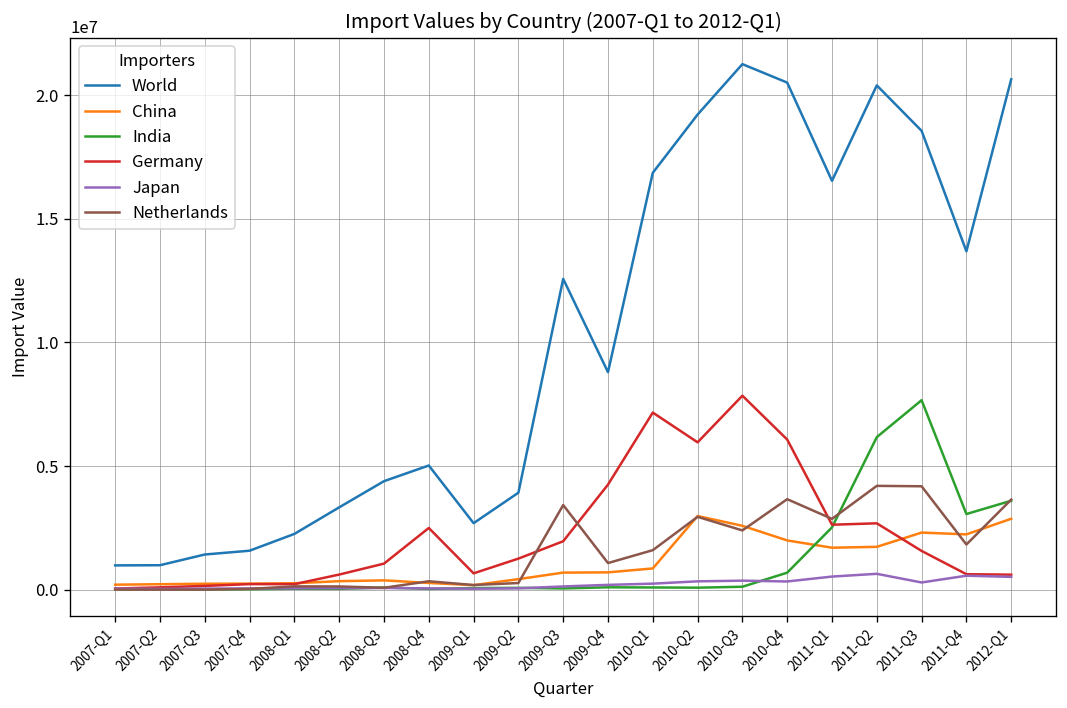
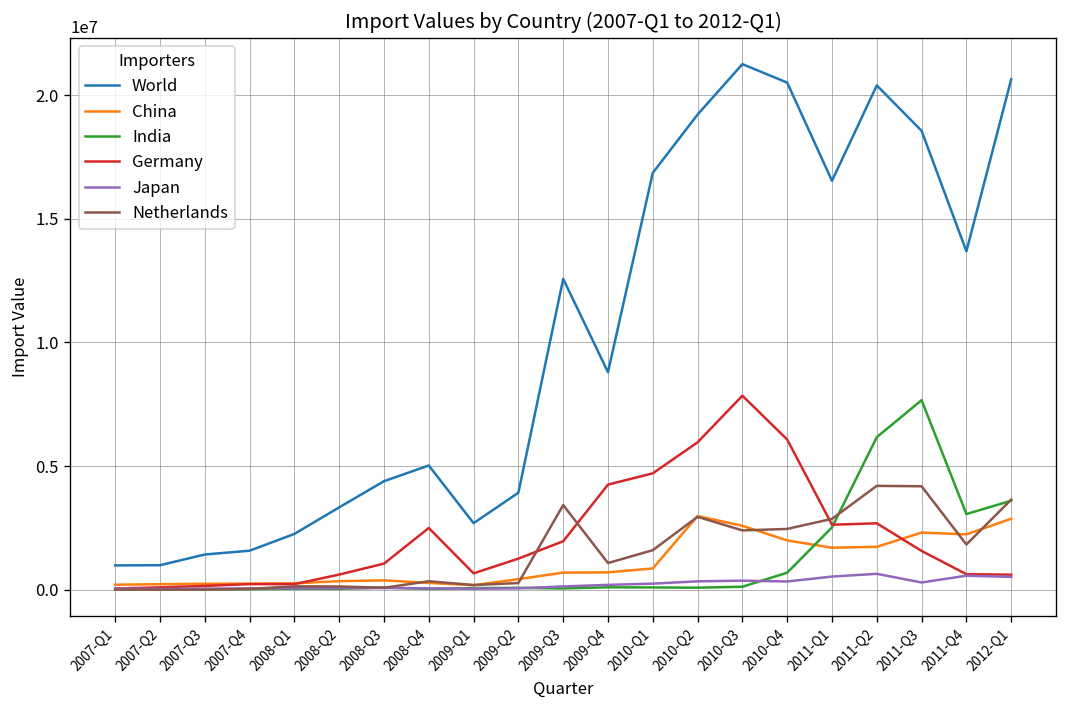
Germany, 2010-Q1: 7200000 -> 4700000
Netherlands, 2010-Q4: 3700000 -> 2500000
